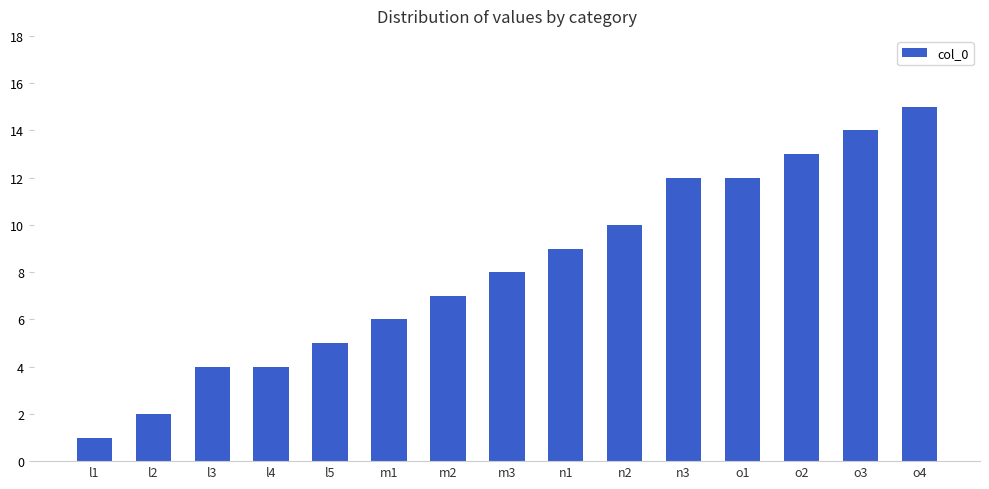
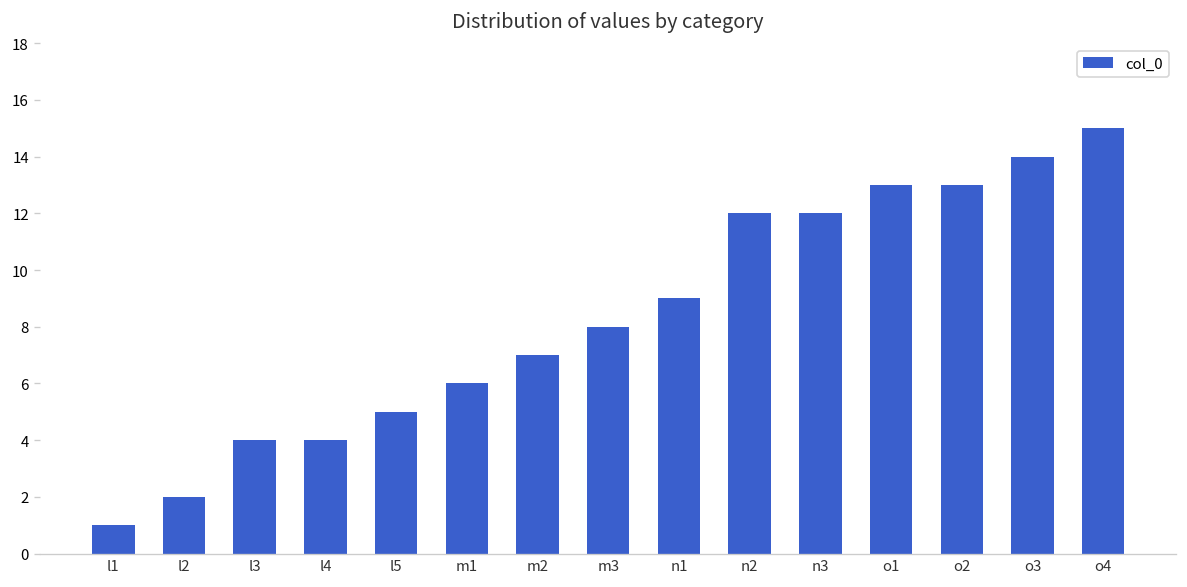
n2: 10 -> 12
o1: 12 -> 13
